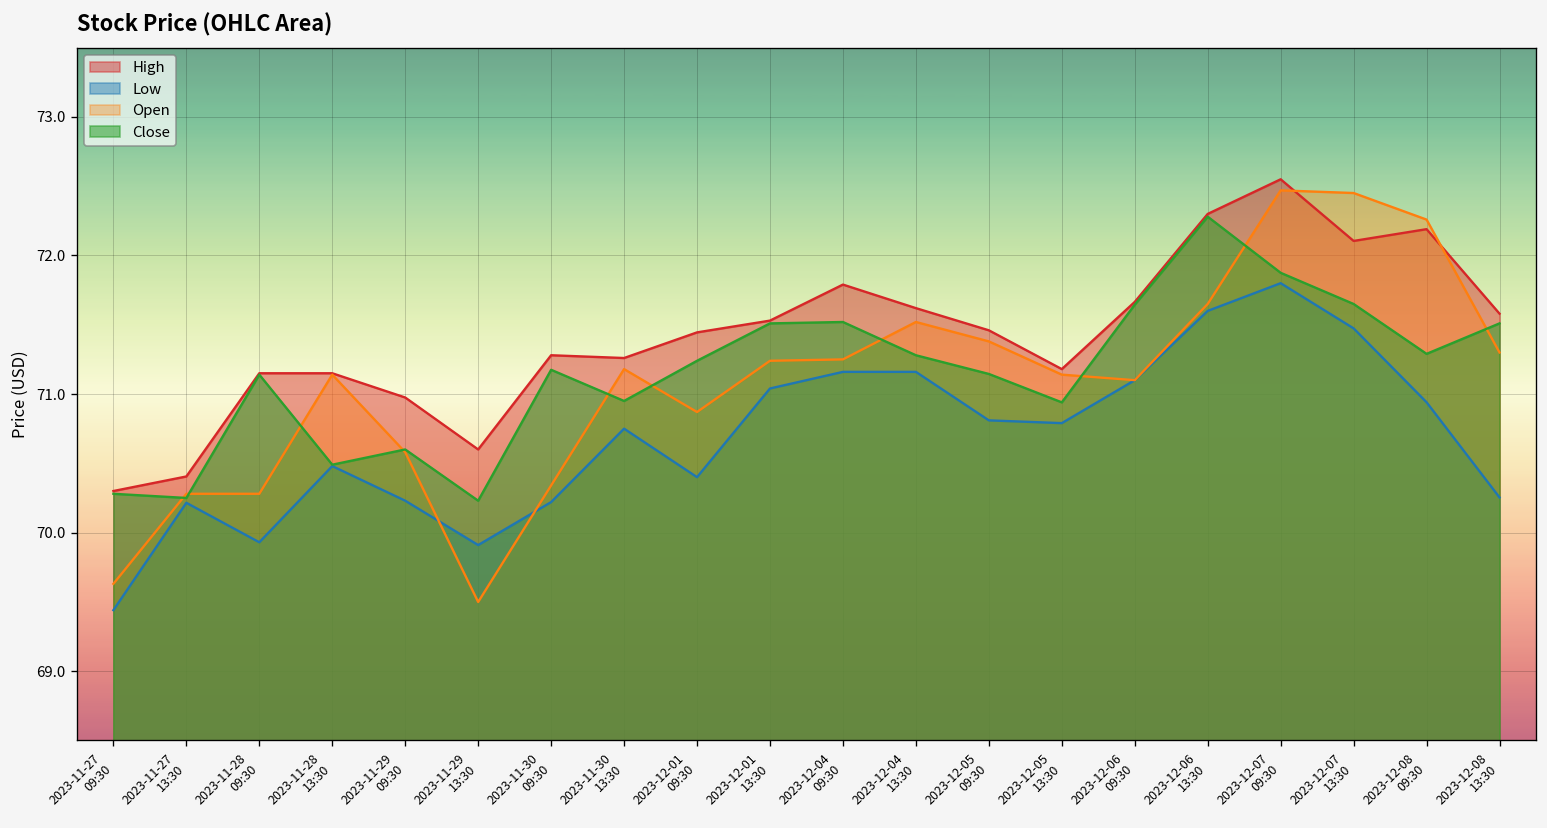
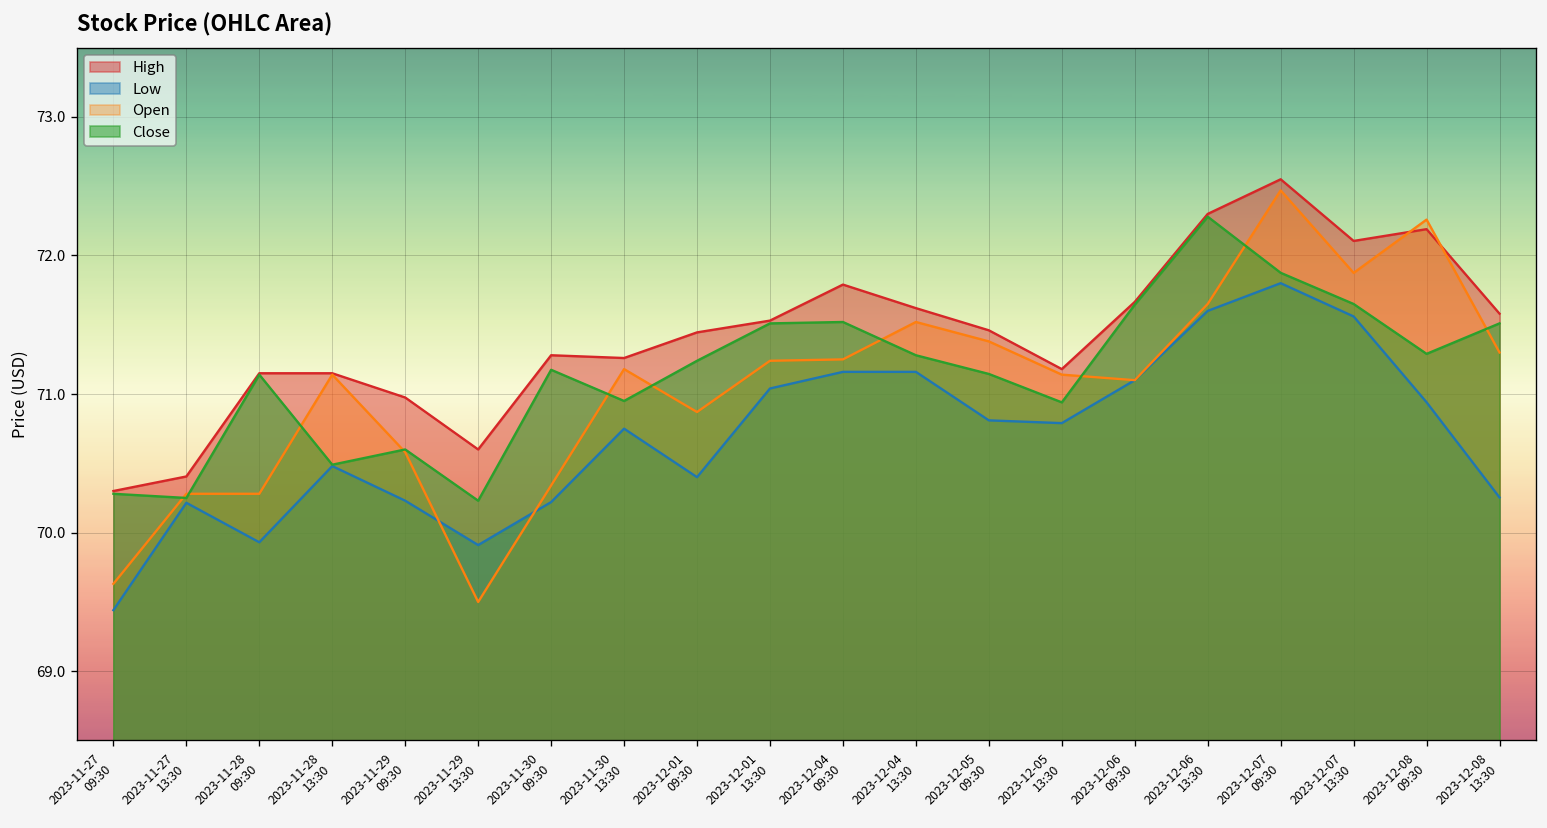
Low, 2023-12-07 13:30: 71.47 -> 71.56
Open, 2023-12-07 13:30: 72.45 -> 71.87
